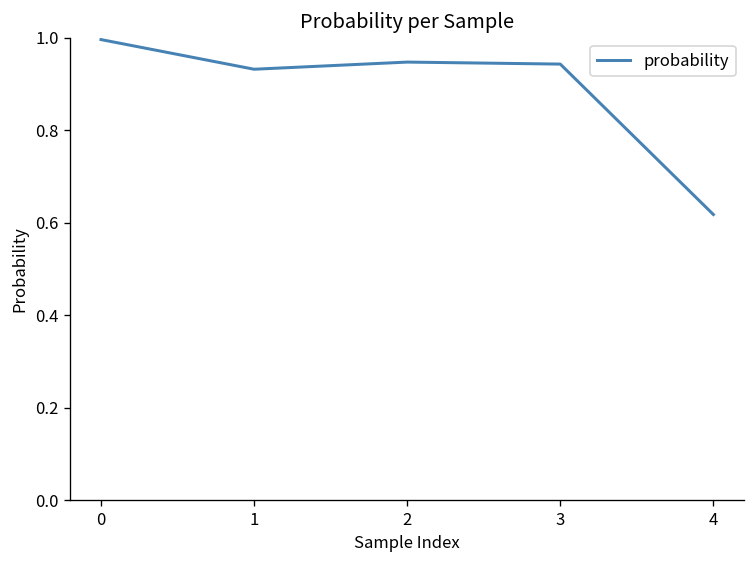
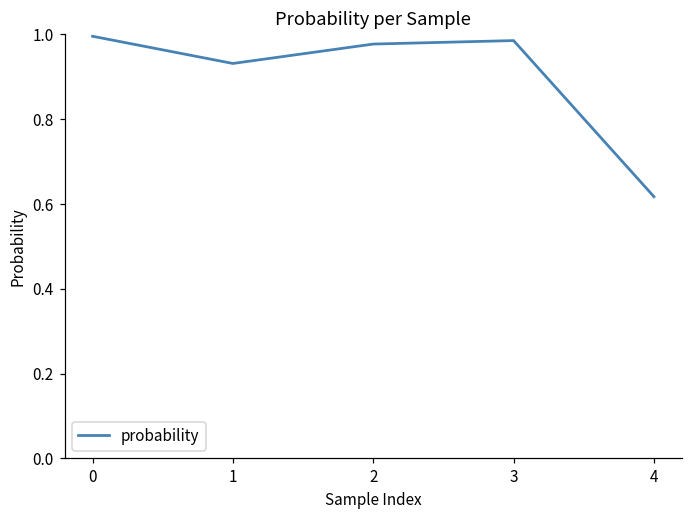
2: 0.95 -> 0.98
3: 0.94 -> 0.99
